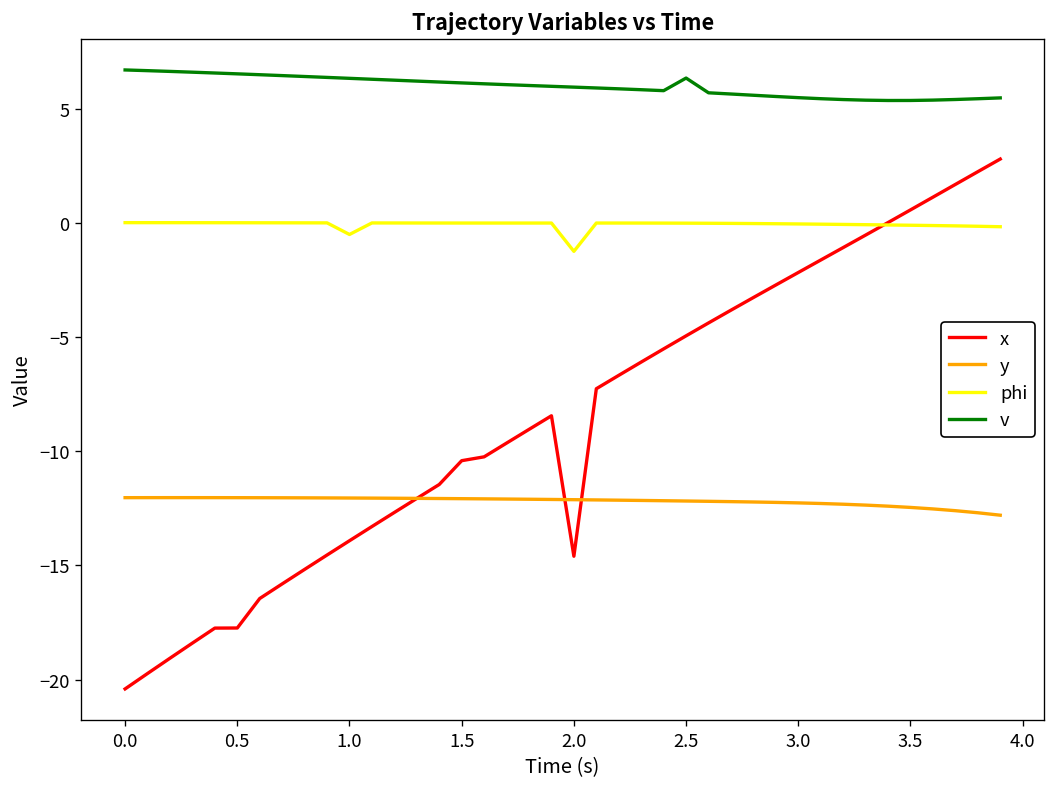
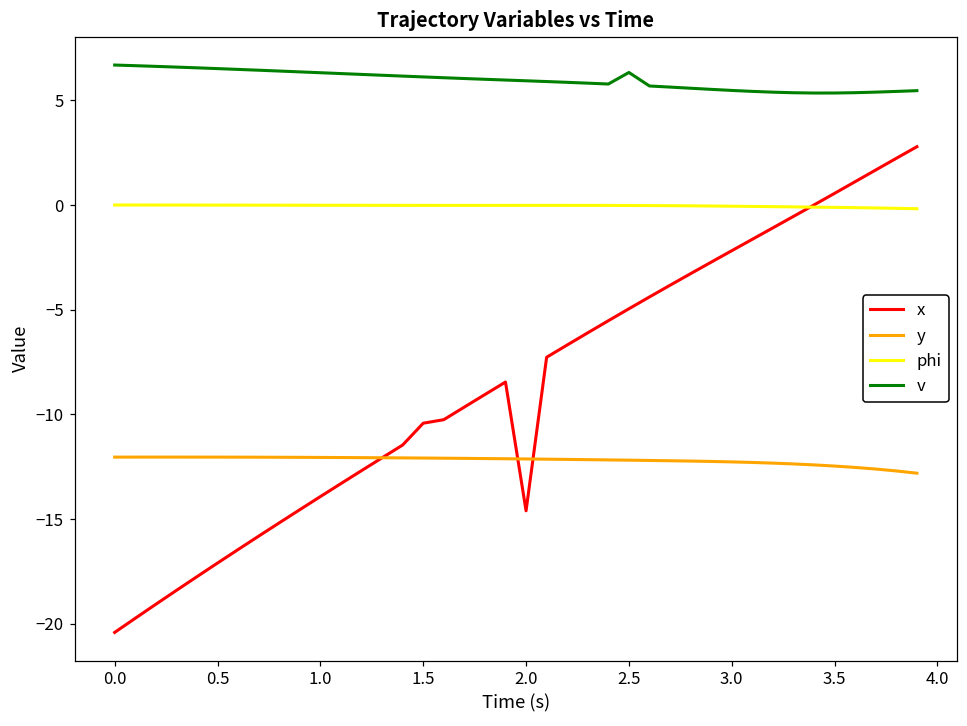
x, 0.5: -17.7 -> -17.1
phi, 1.0: -0.5 -> 0.0
phi, 2.0: -1.3 -> 0.0
